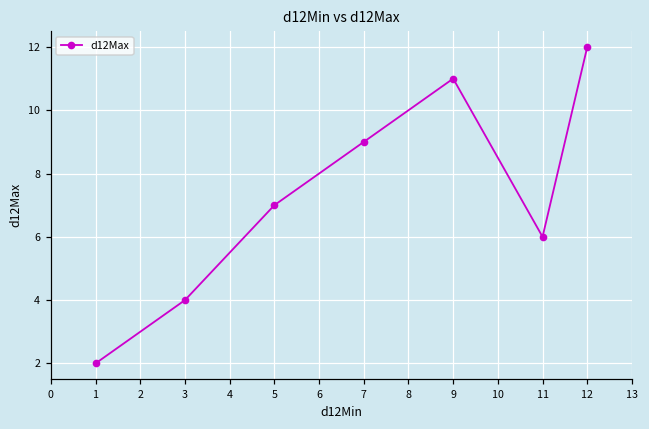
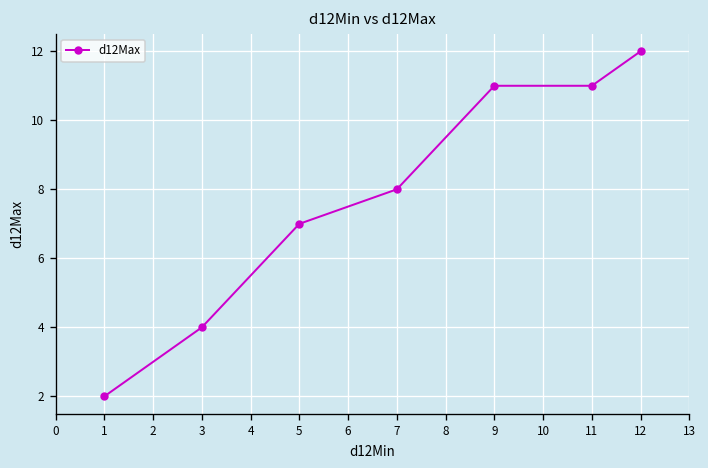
7: 9 -> 8
11: 6 -> 11
